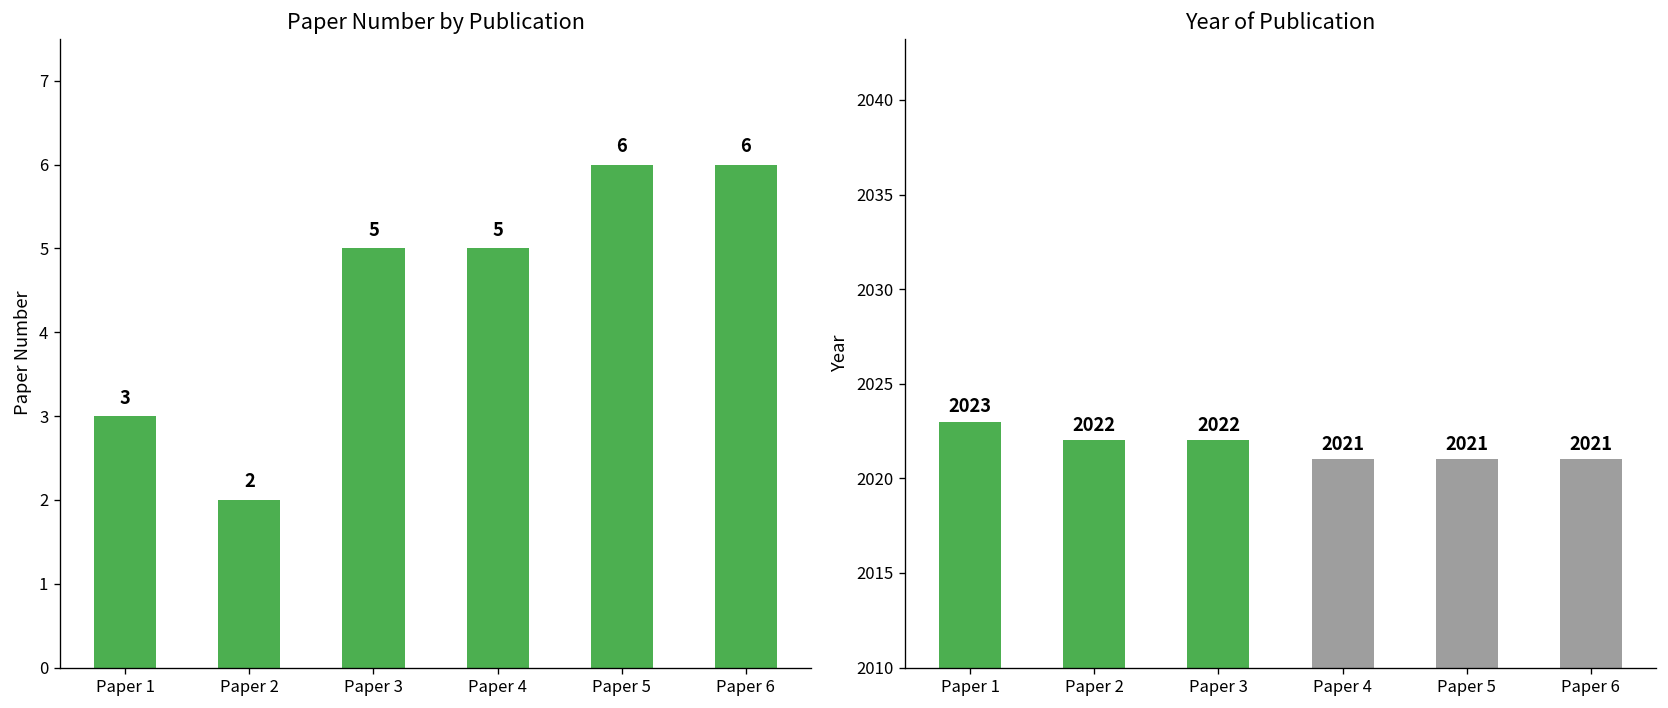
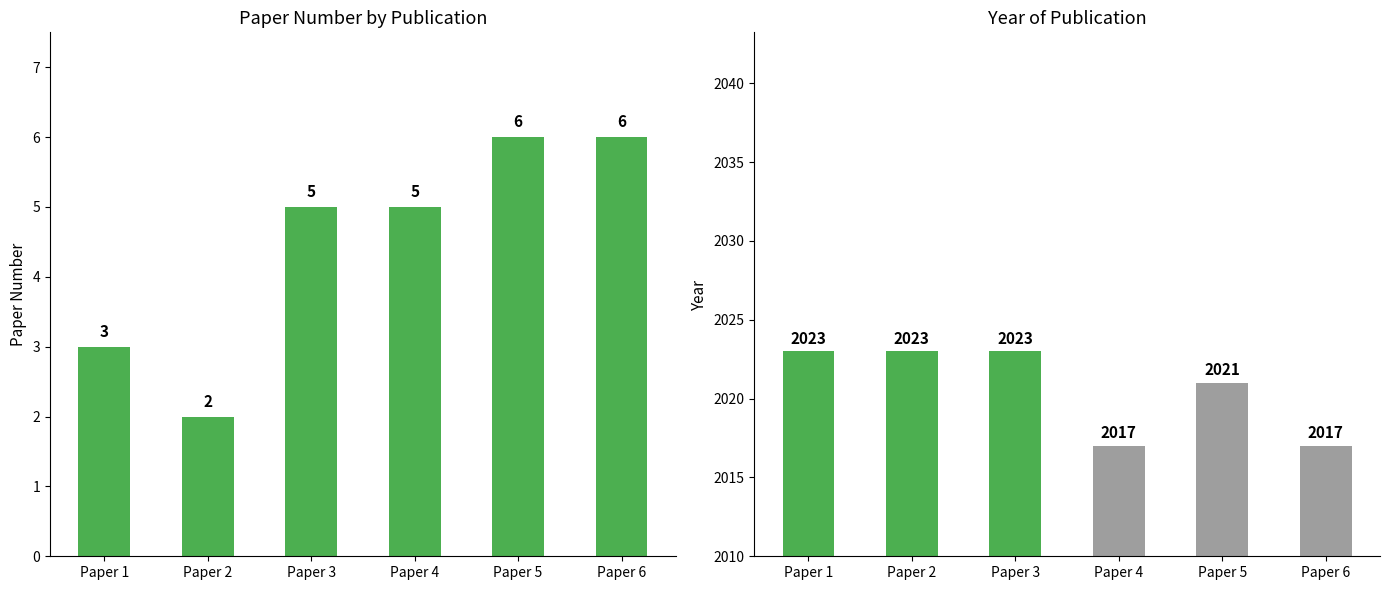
Year of Publication, Paper 2: 2022 -> 2023
Year of Publication, Paper 3: 2022 -> 2023
Year of Publication, Paper 4: 2021 -> 2017
Year of Publication, Paper 6: 2021 -> 2017
